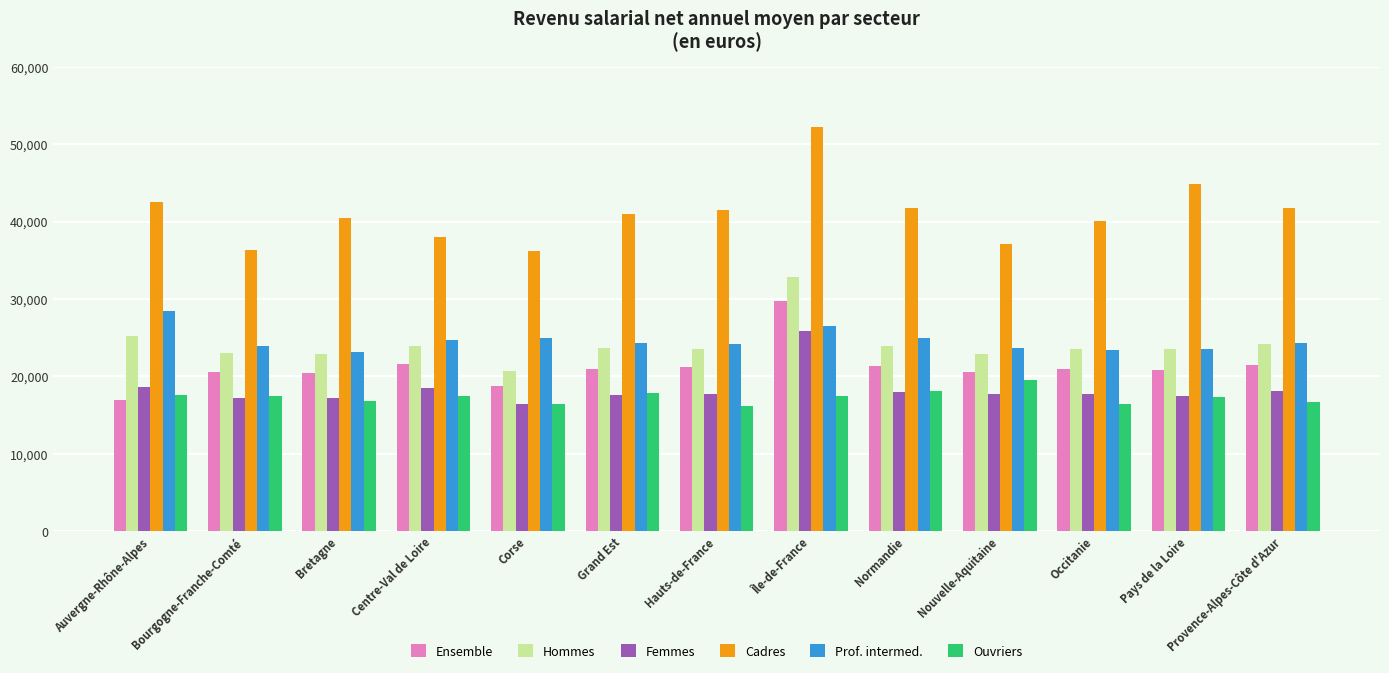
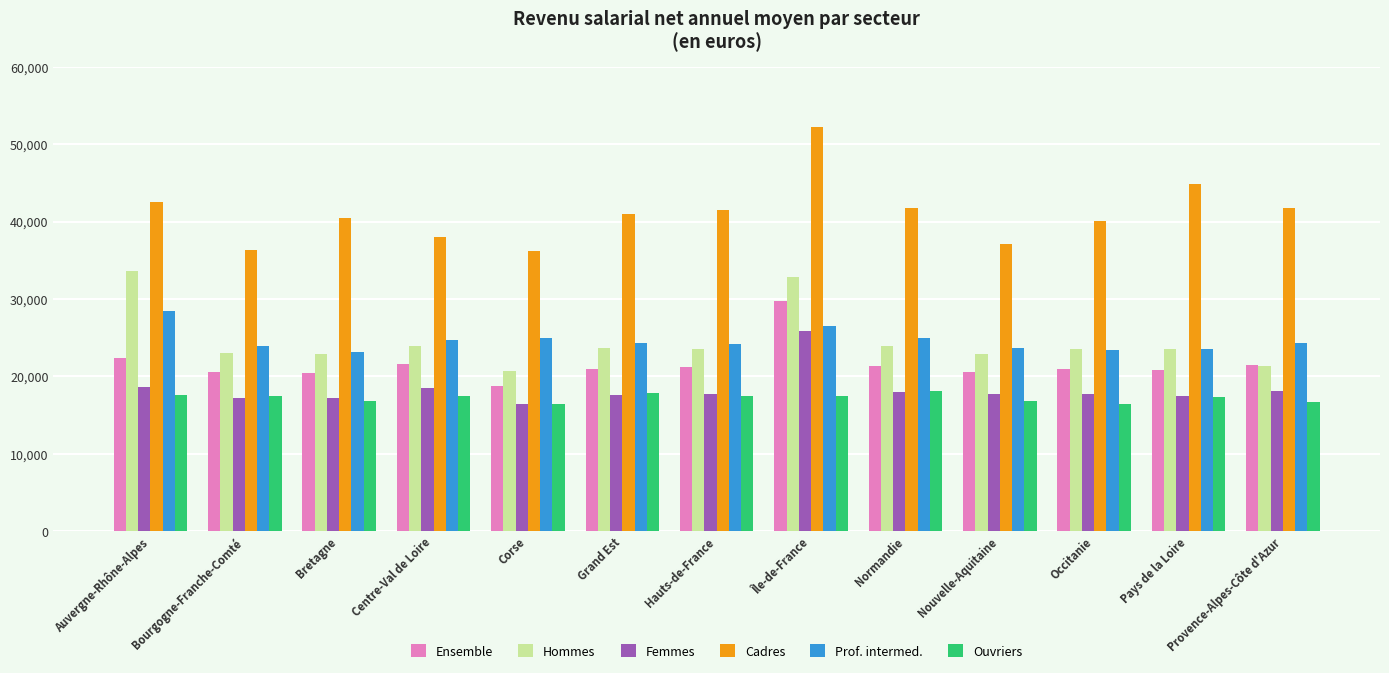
Ensemble, Auvergne-Rhône-Alpes: 17,000 -> 22,000
Hommes, Auvergne-Rhône-Alpes: 25,000 -> 34,000
Ouvriers, Hauts-de-France: 16,000 -> 18,000
Ouvriers, Nouvelle-Aquitaine: 20,000 -> 17,000
Hommes, Provence-Alpes-Côte d'Azur: 24,000 -> 21,000
